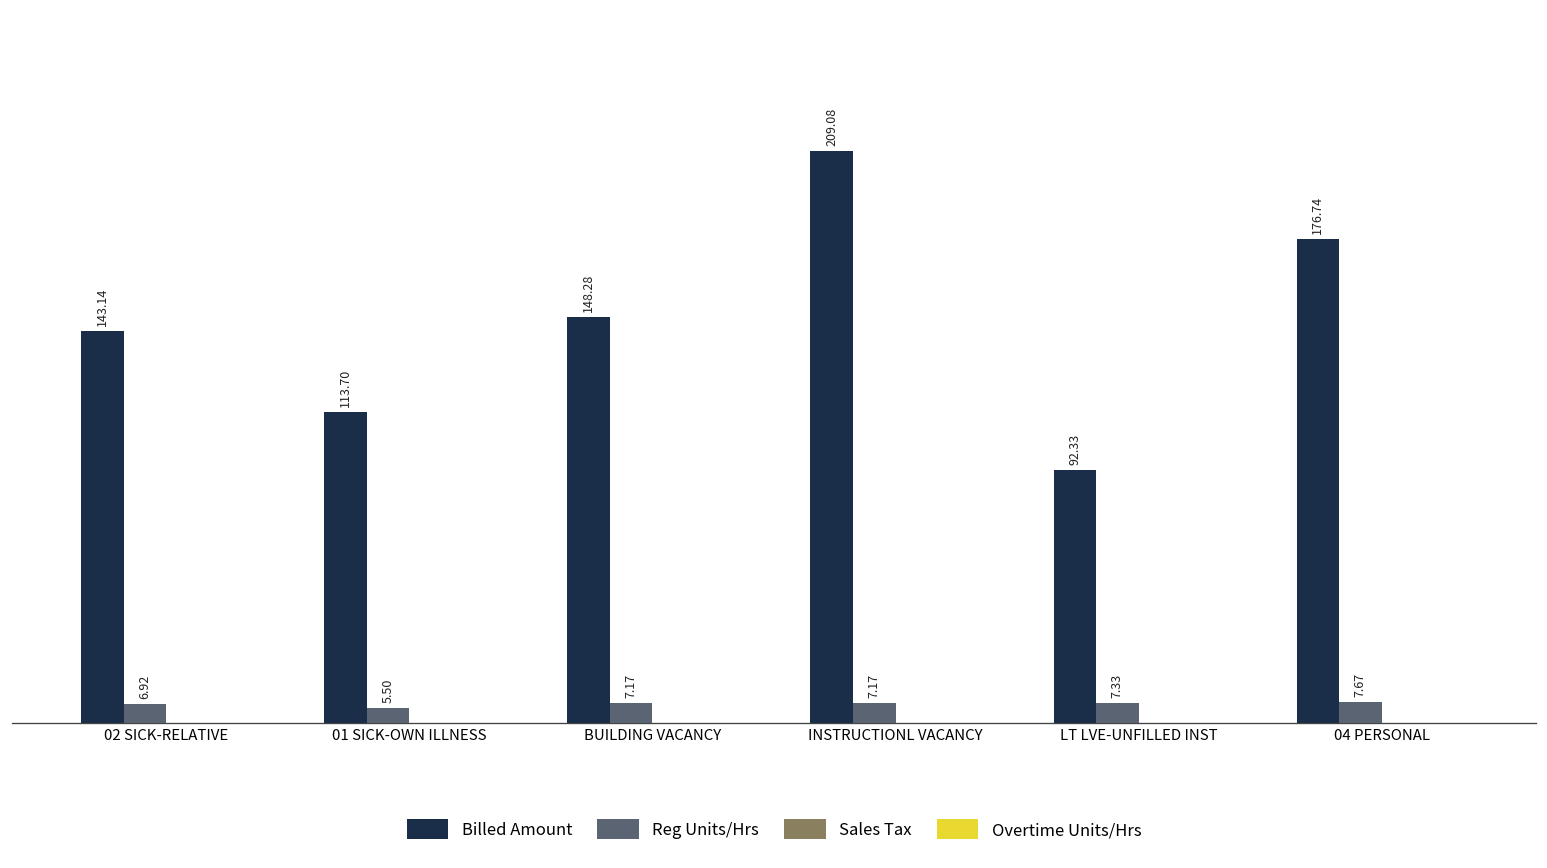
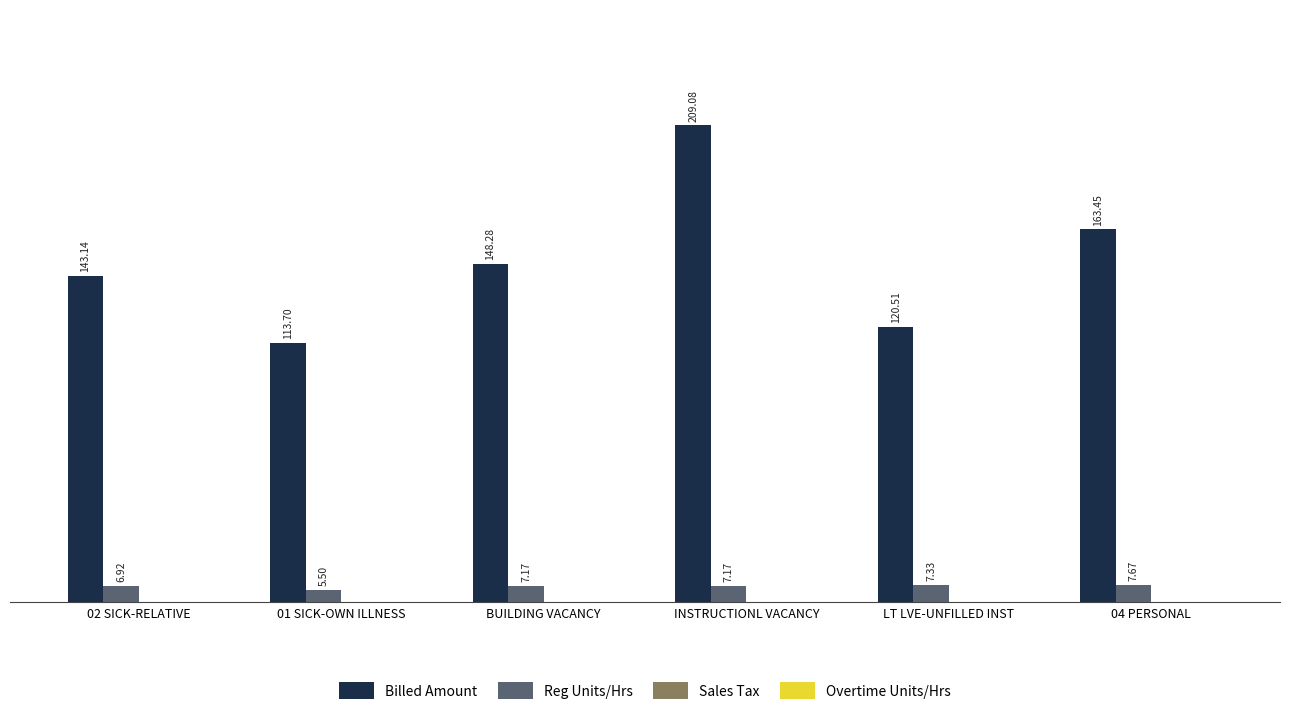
Billed Amount, LT LVE-UNFILLED INST: 92.33 -> 120.51
Billed Amount, 04 PERSONAL: 176.74 -> 163.45
